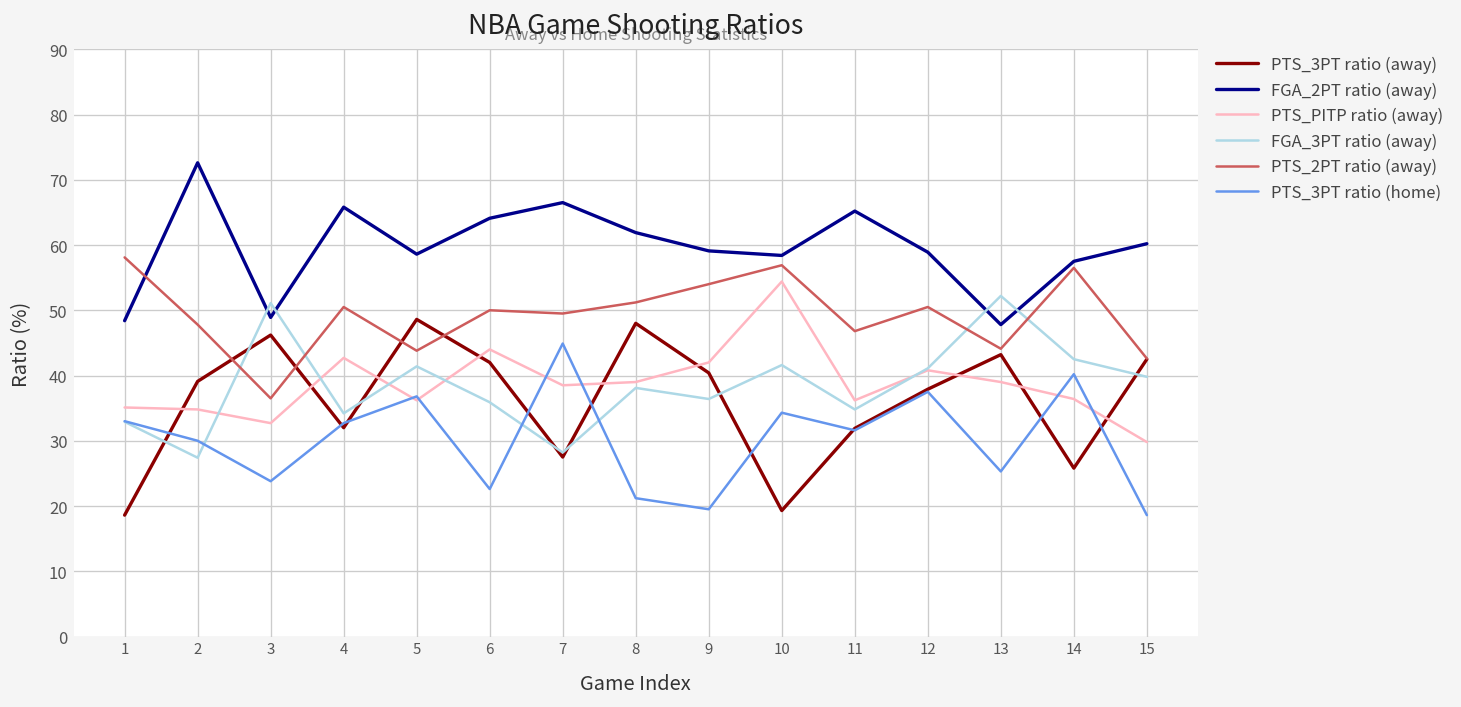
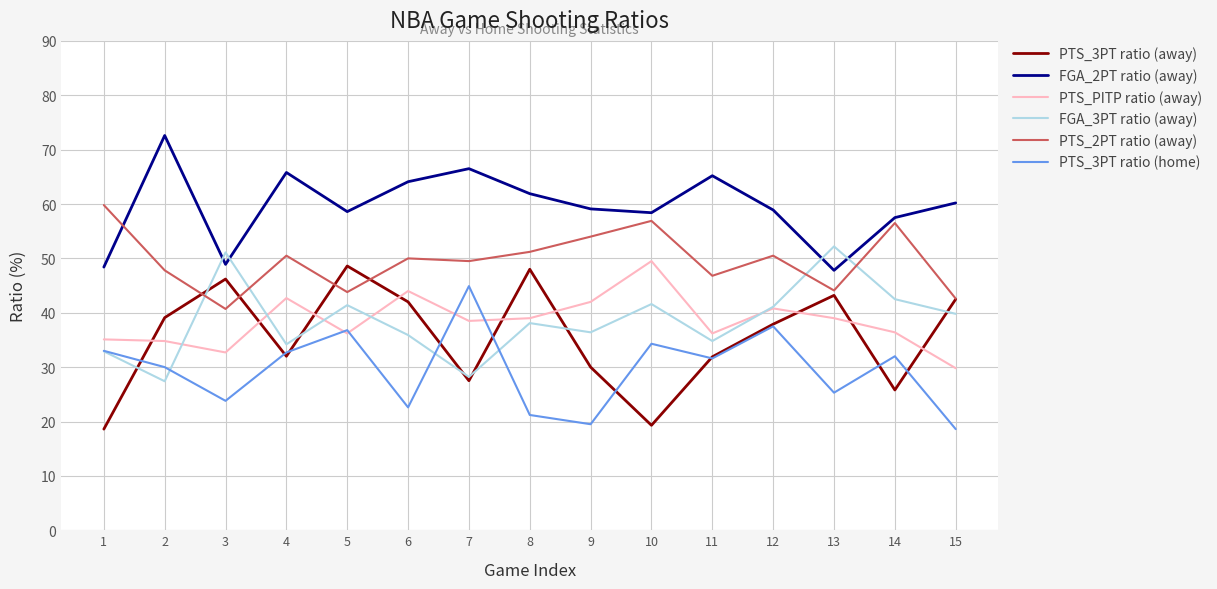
PTS_2PT ratio (away), 1: 58 -> 60
PTS_2PT ratio (away), 3: 37 -> 41
PTS_3PT ratio (away), 9: 40 -> 30
PTS_PITP ratio (away), 10: 54 -> 50
PTS_3PT ratio (home), 14: 40 -> 32
